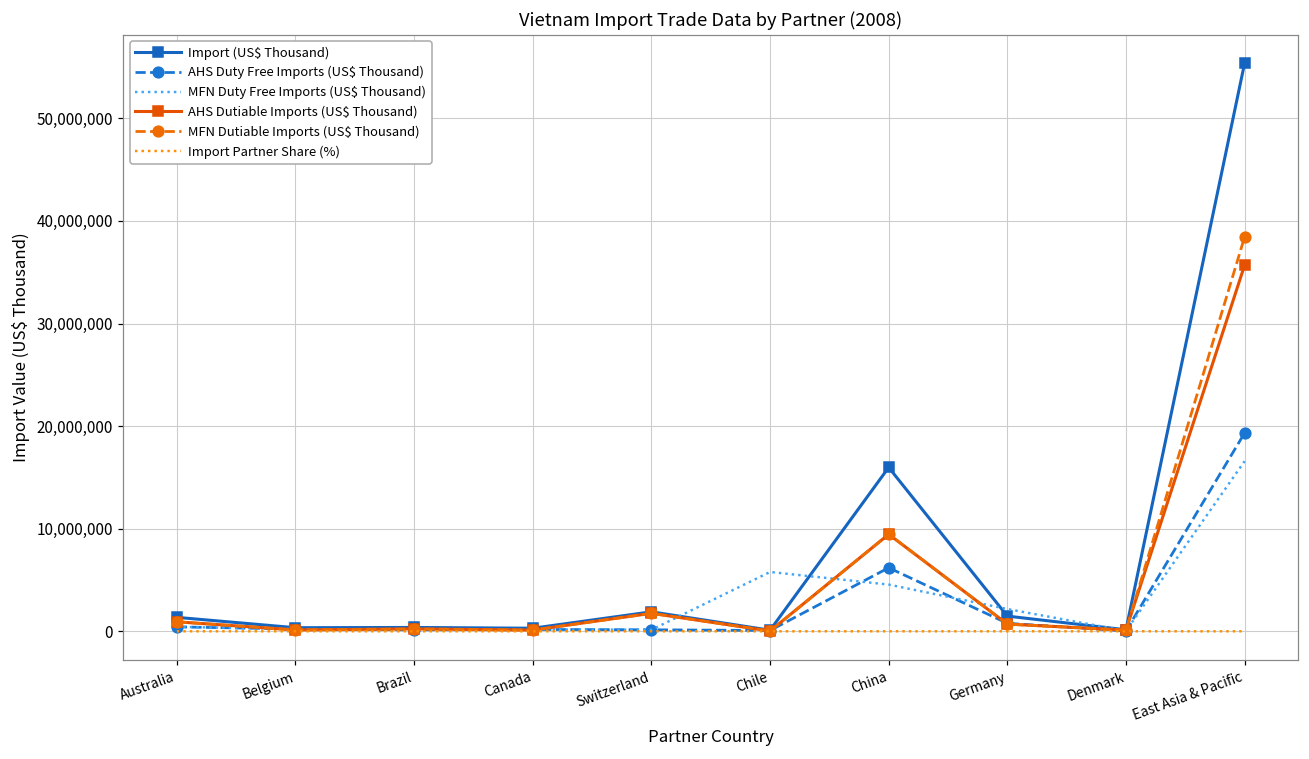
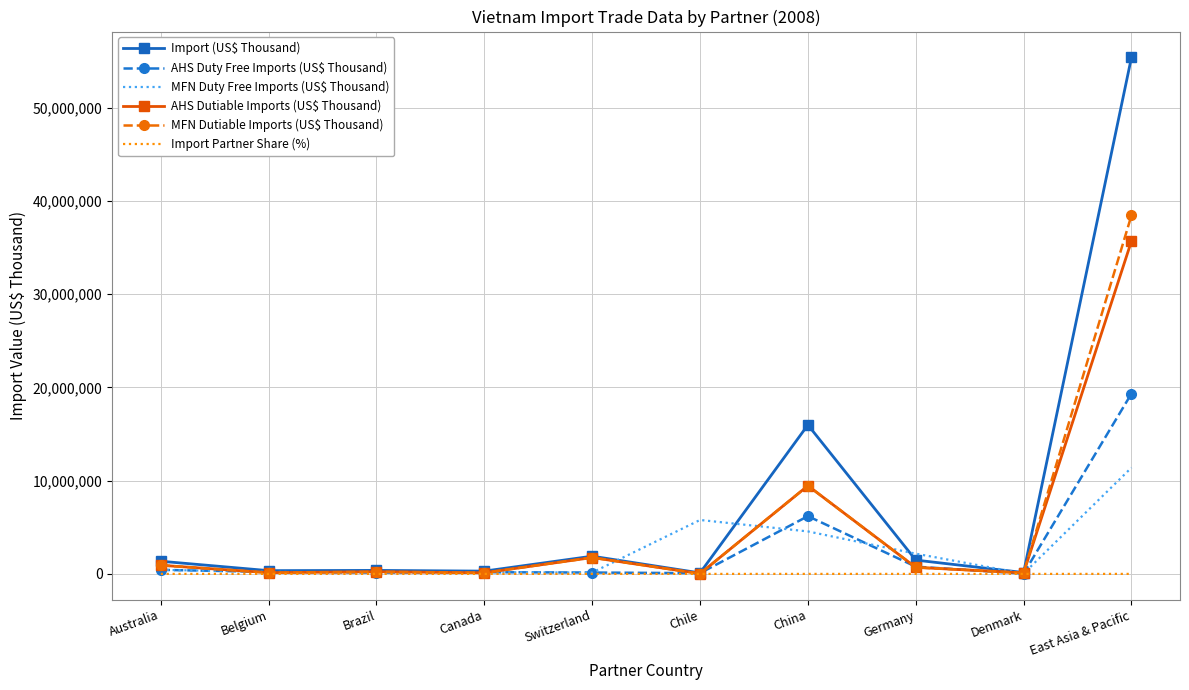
MFN Duty Free Imports (US$ Thousand), East Asia & Pacific: 17,000,000 -> 11,000,000
